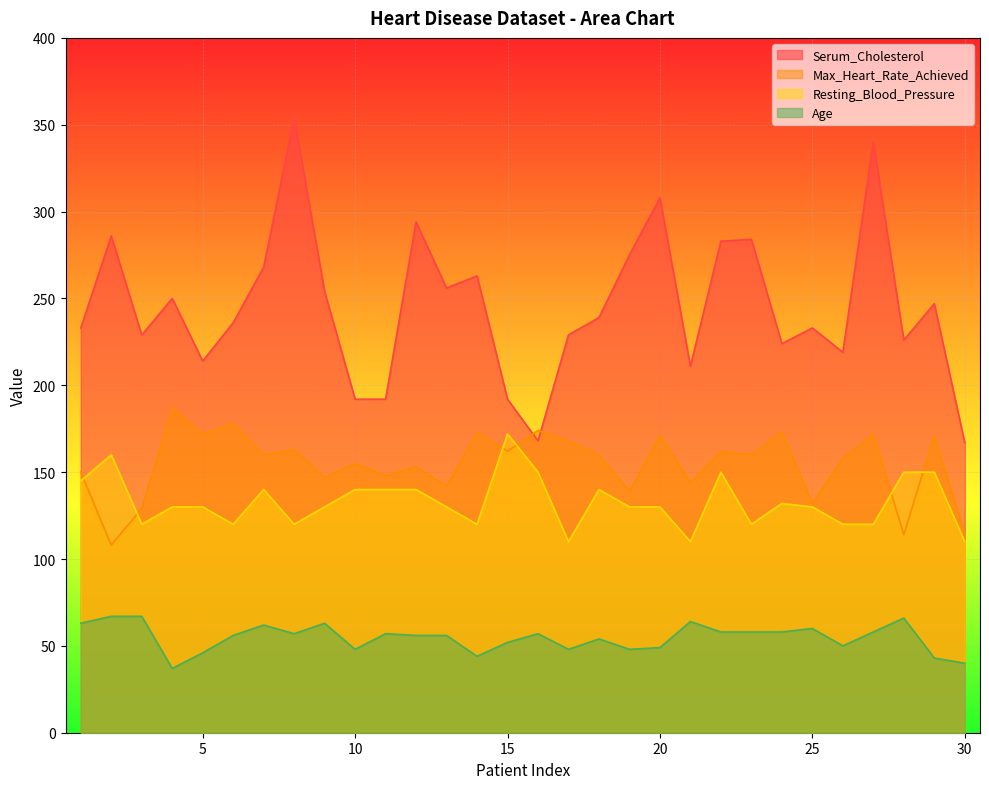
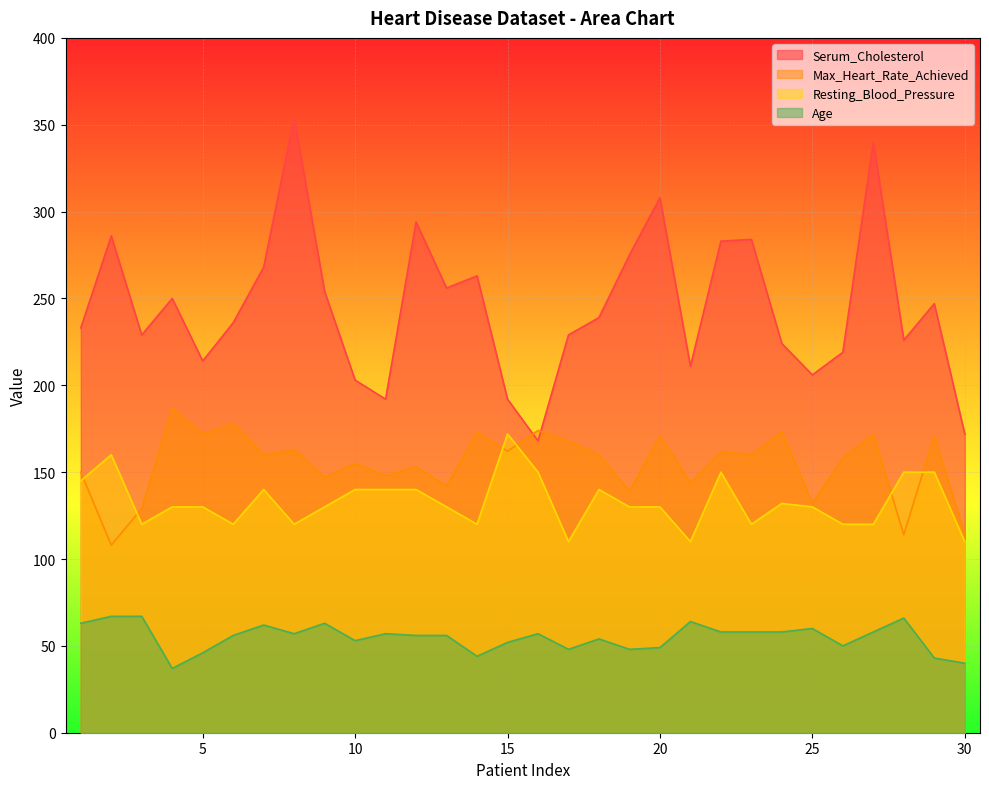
Serum_Cholesterol, 10: 192 -> 203
Age, 10: 48 -> 53
Serum_Cholesterol, 25: 233 -> 206
Serum_Cholesterol, 30: 167 -> 172
